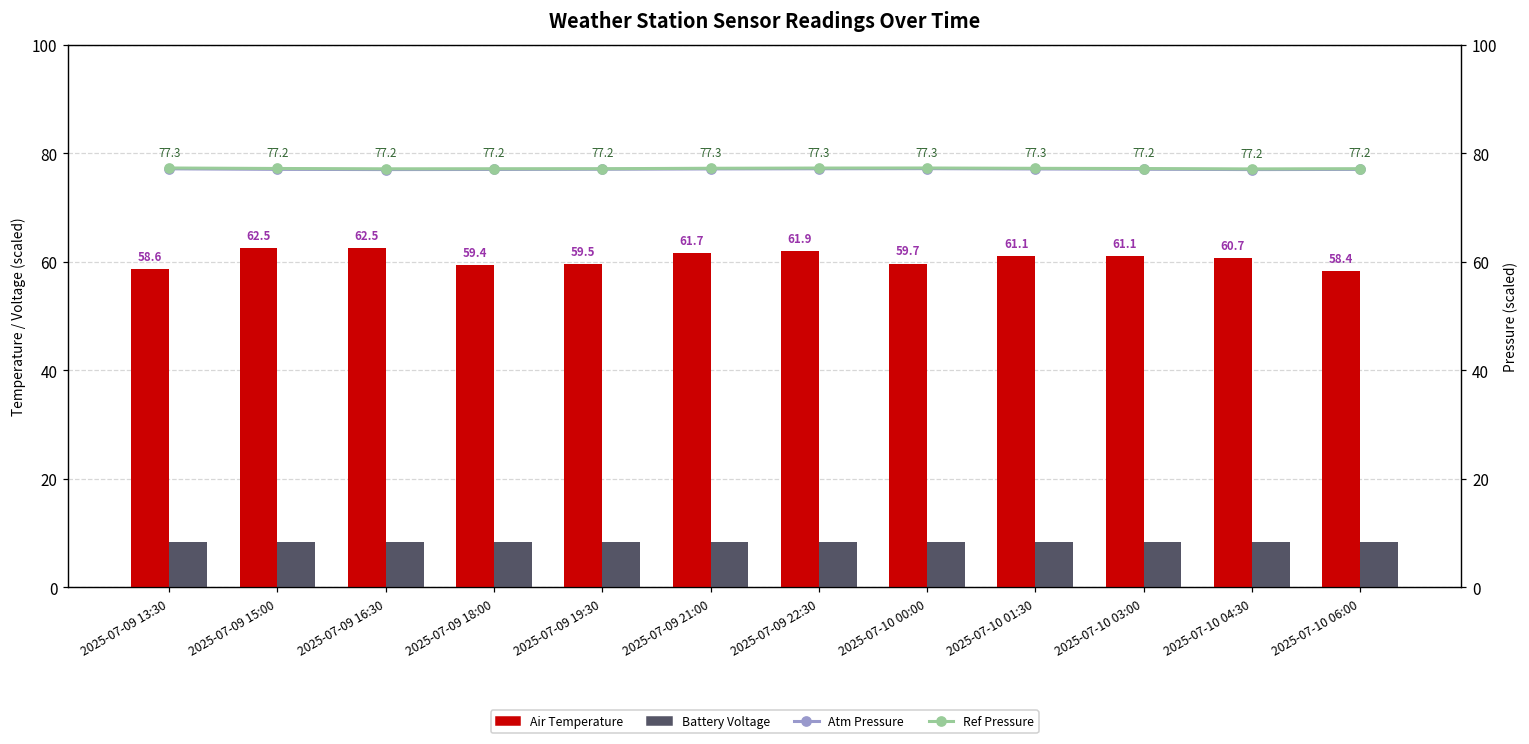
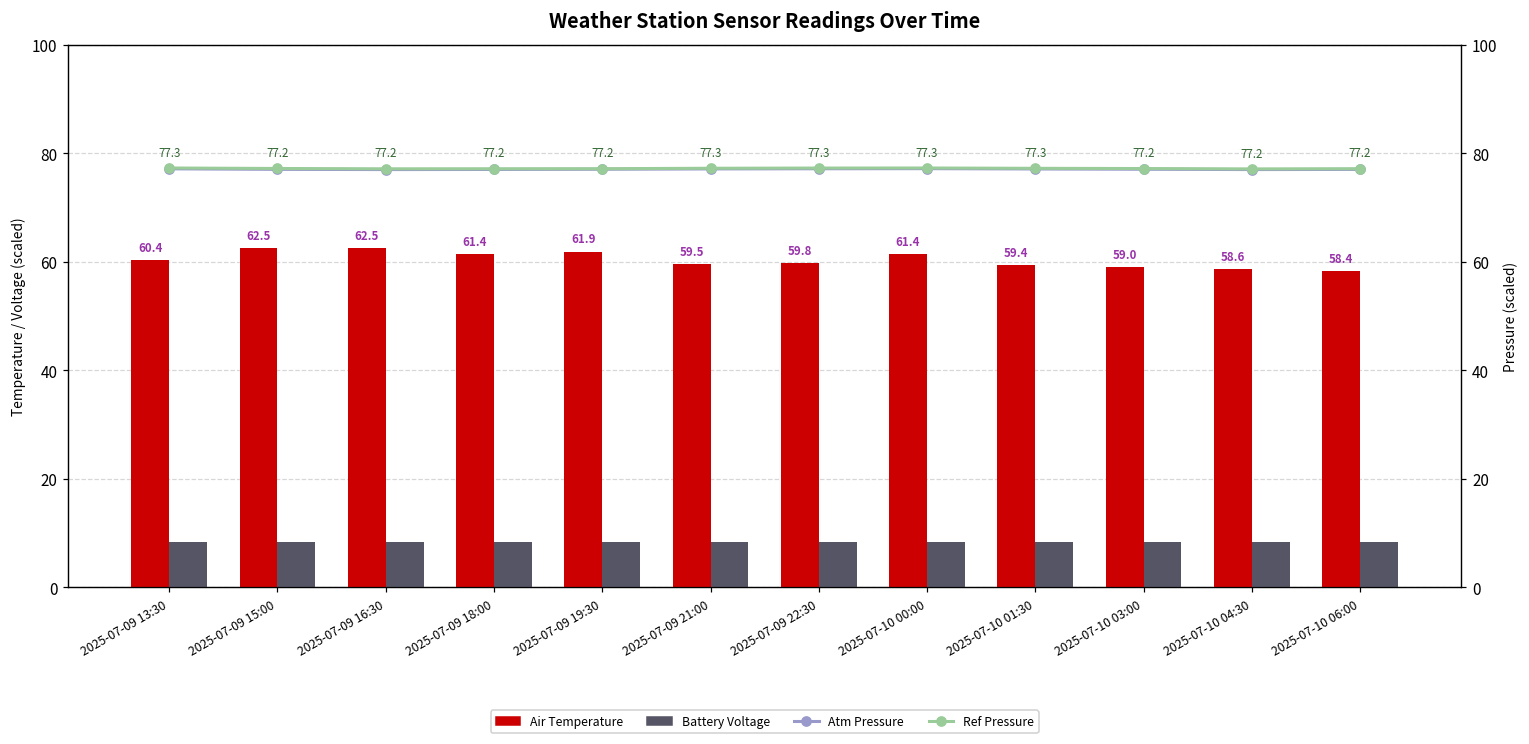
Air Temperature, 2025-07-09 13:30: 58.6 -> 60.4
Air Temperature, 2025-07-09 18:00: 59.4 -> 61.4
Air Temperature, 2025-07-09 19:30: 59.5 -> 61.9
Air Temperature, 2025-07-09 21:00: 61.7 -> 59.5
Air Temperature, 2025-07-09 22:30: 61.9 -> 59.8
Air Temperature, 2025-07-10 00:00: 59.7 -> 61.4
Air Temperature, 2025-07-10 01:30: 61.1 -> 59.4
Air Temperature, 2025-07-10 03:00: 61.1 -> 59.0
Air Temperature, 2025-07-10 04:30: 60.7 -> 58.6
